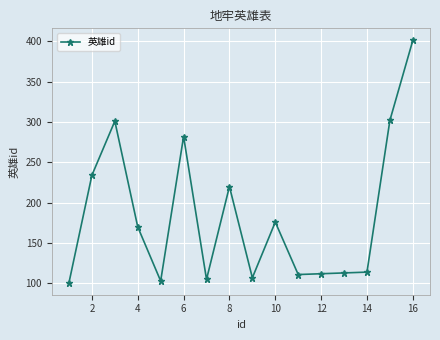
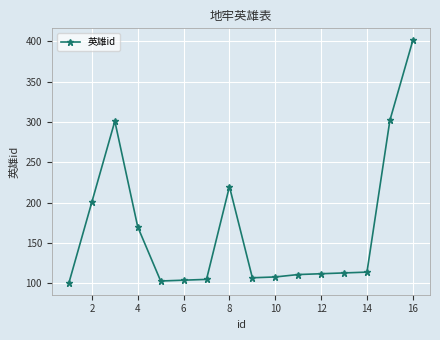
2: 230 -> 200
6: 280 -> 100
10: 180 -> 110
